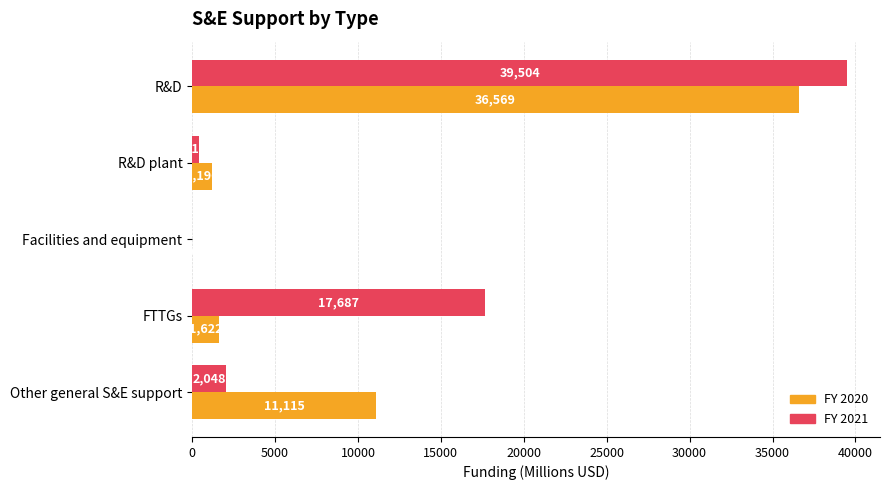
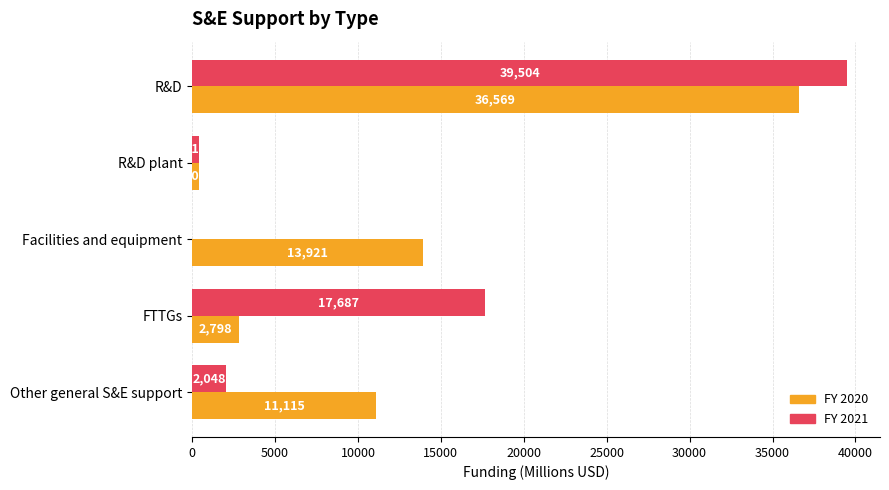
FY 2020, R&D plant: 1200 -> 400
FY 2020, Facilities and equipment: 0 -> 13900
FY 2020, FTTGs: 1,622 -> 2,798
